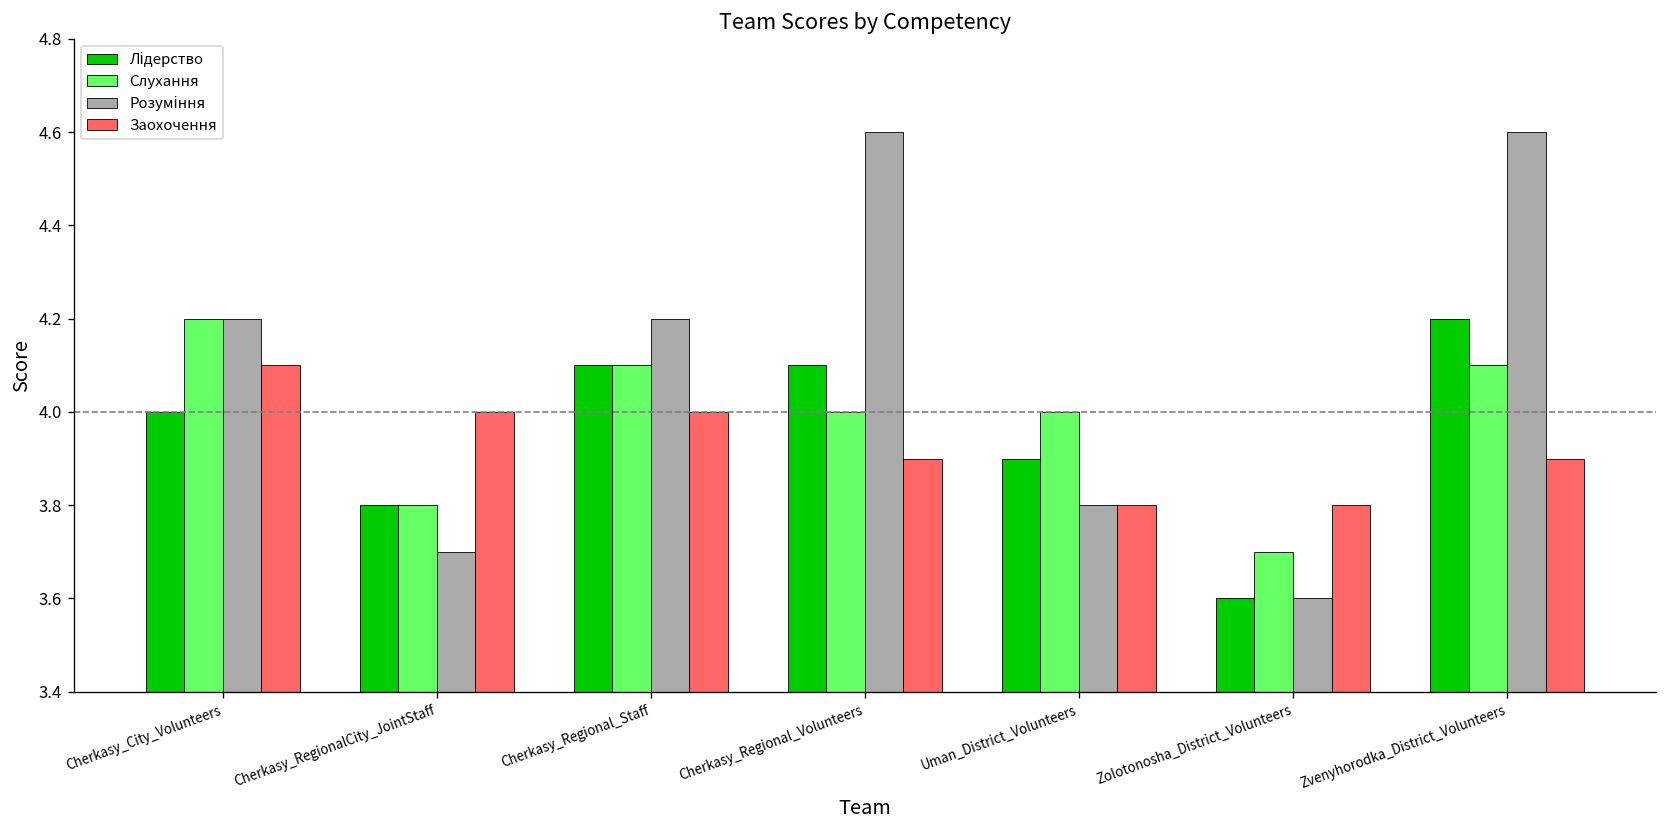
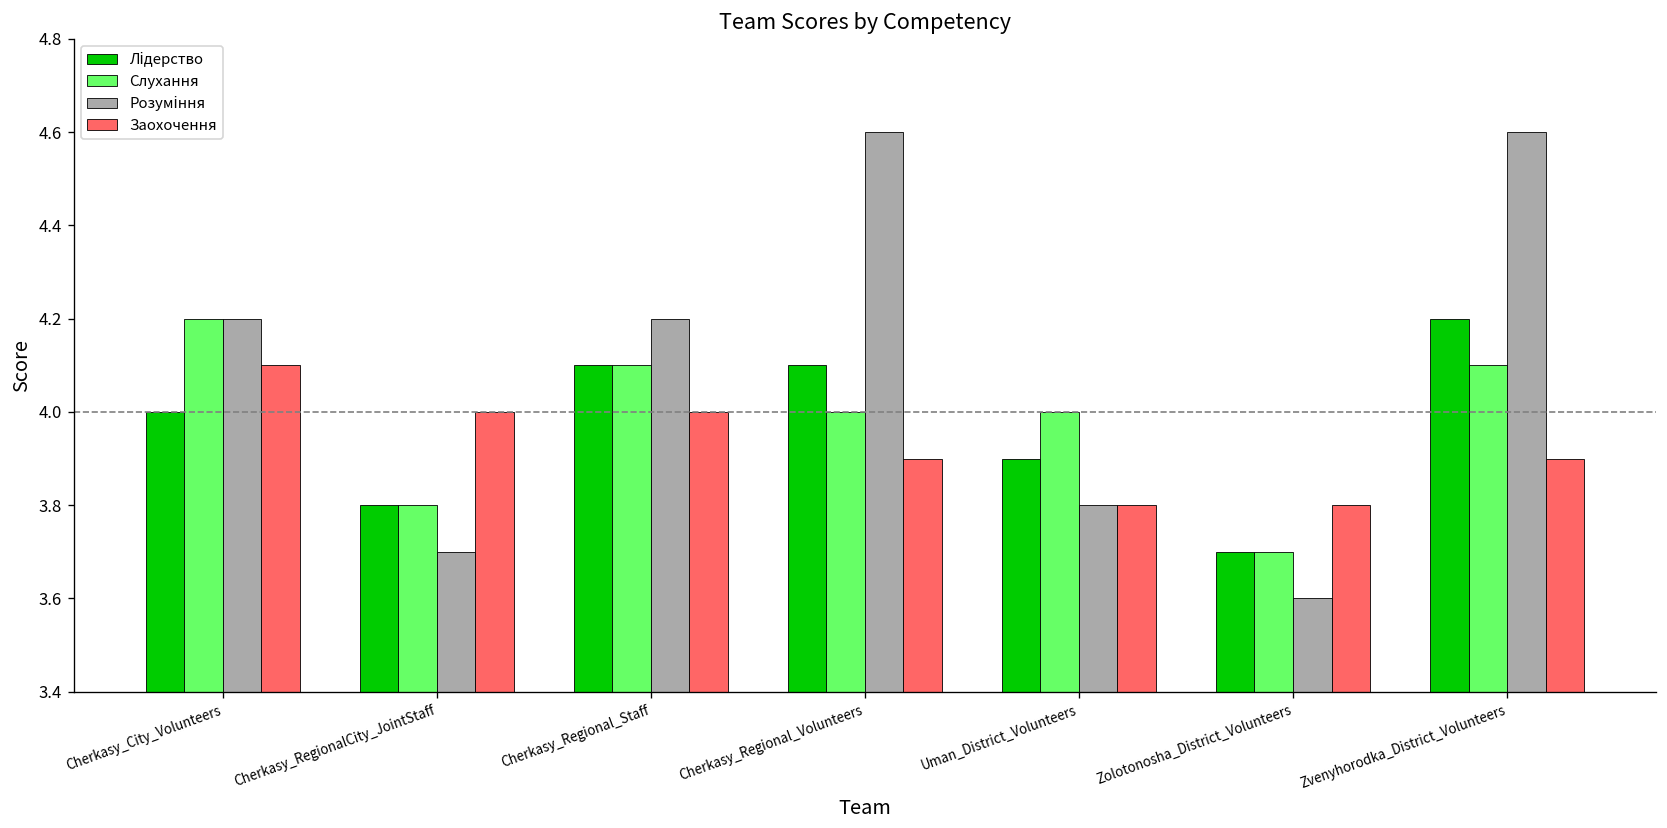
Лідерство, Zolotonosha_District_Volunteers: 3.6 -> 3.7
